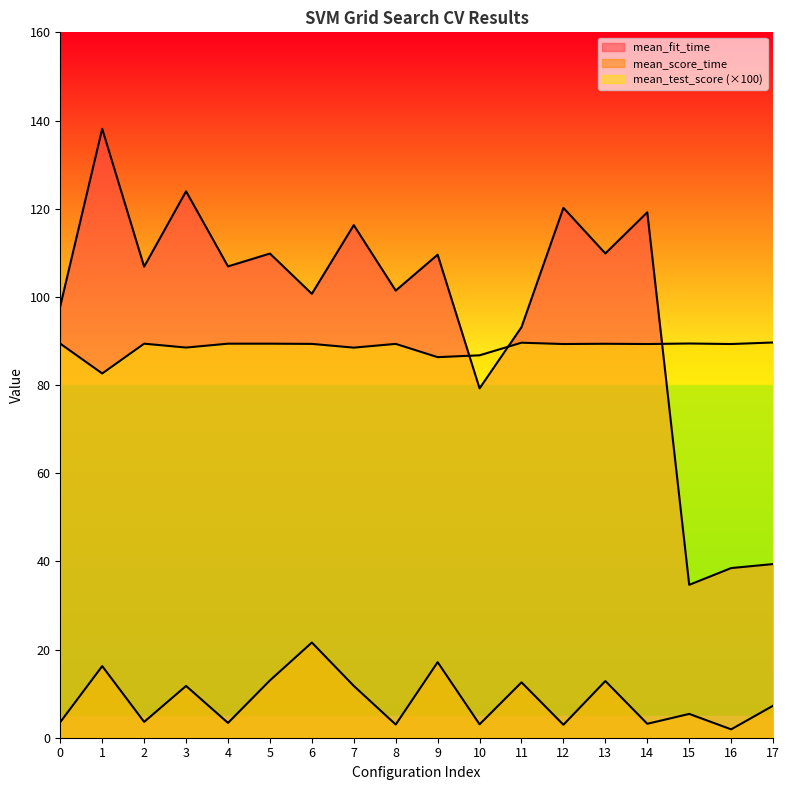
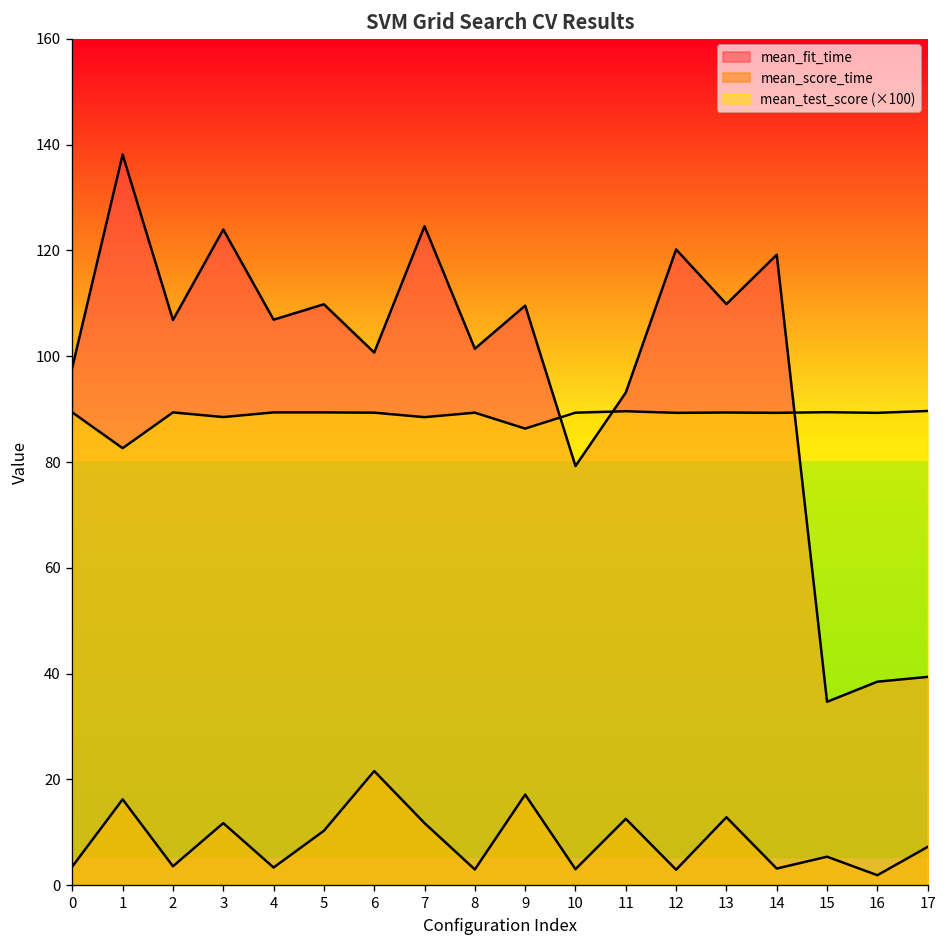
mean_score_time, 5: 13 -> 10
mean_fit_time, 7: 116 -> 125
mean_test_score (×100), 10: 87 -> 89
